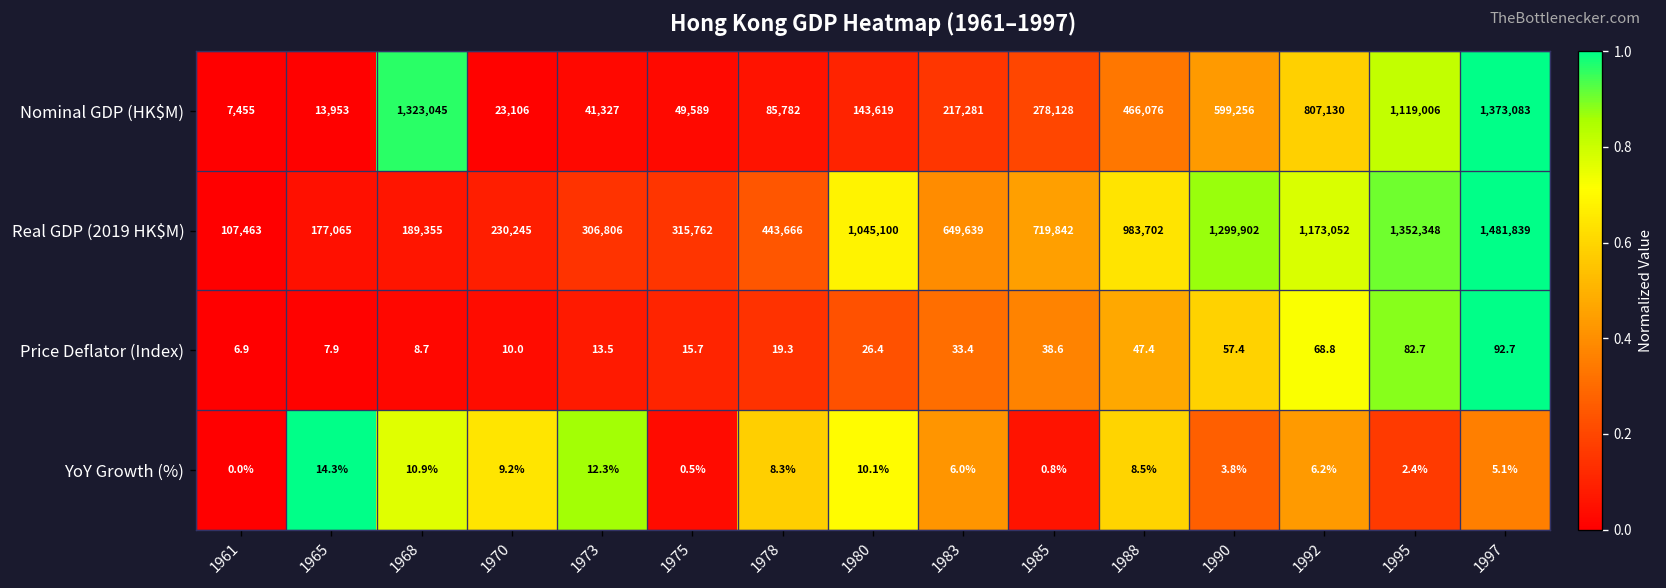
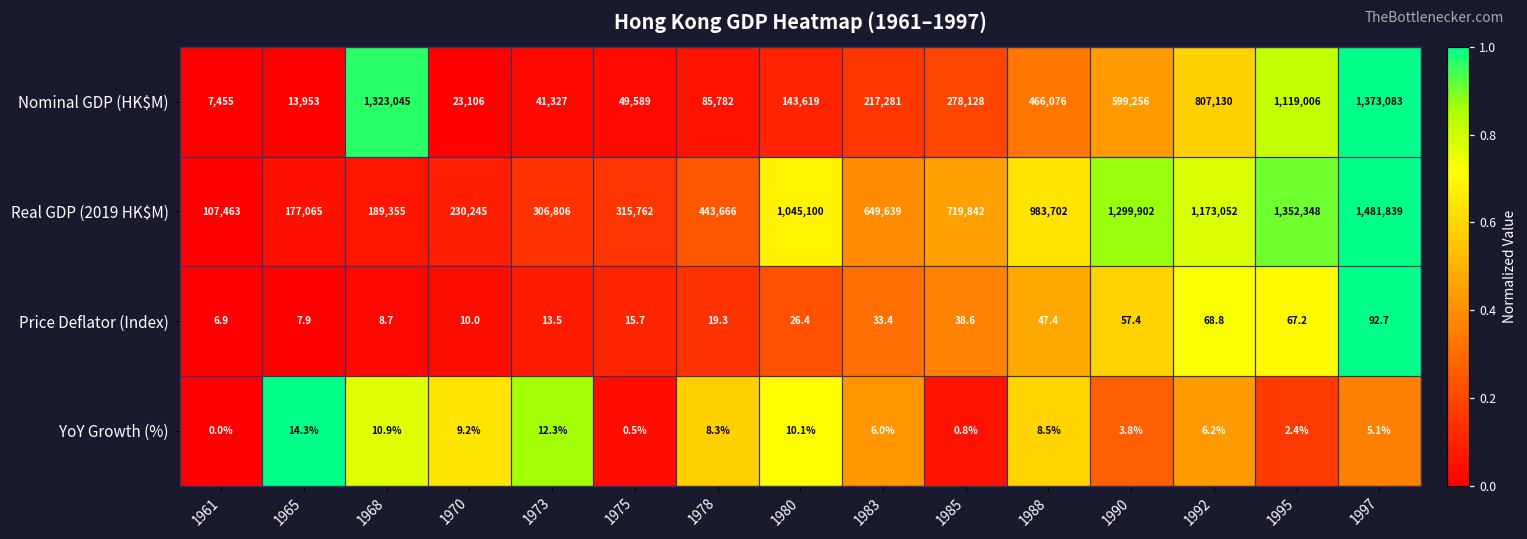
Price Deflator (Index), 1995: 82.7 -> 67.2
